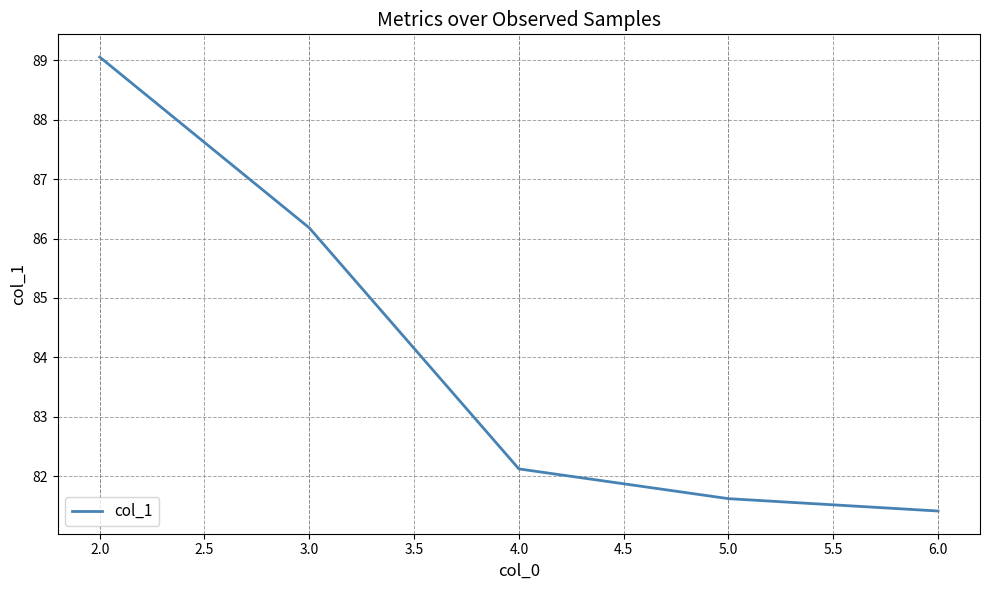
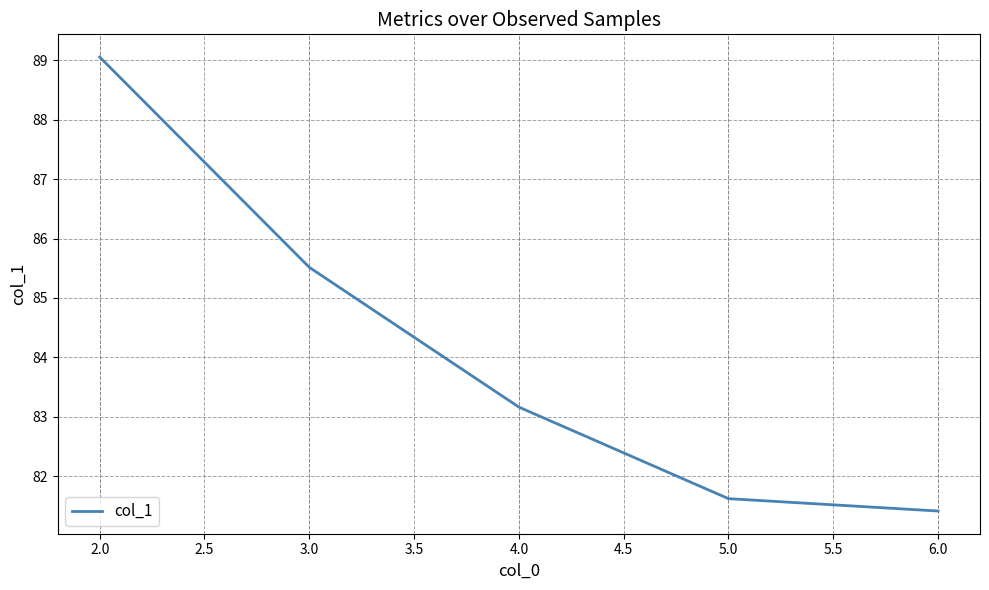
3.0: 86.2 -> 85.5
4.0: 82.1 -> 83.2
